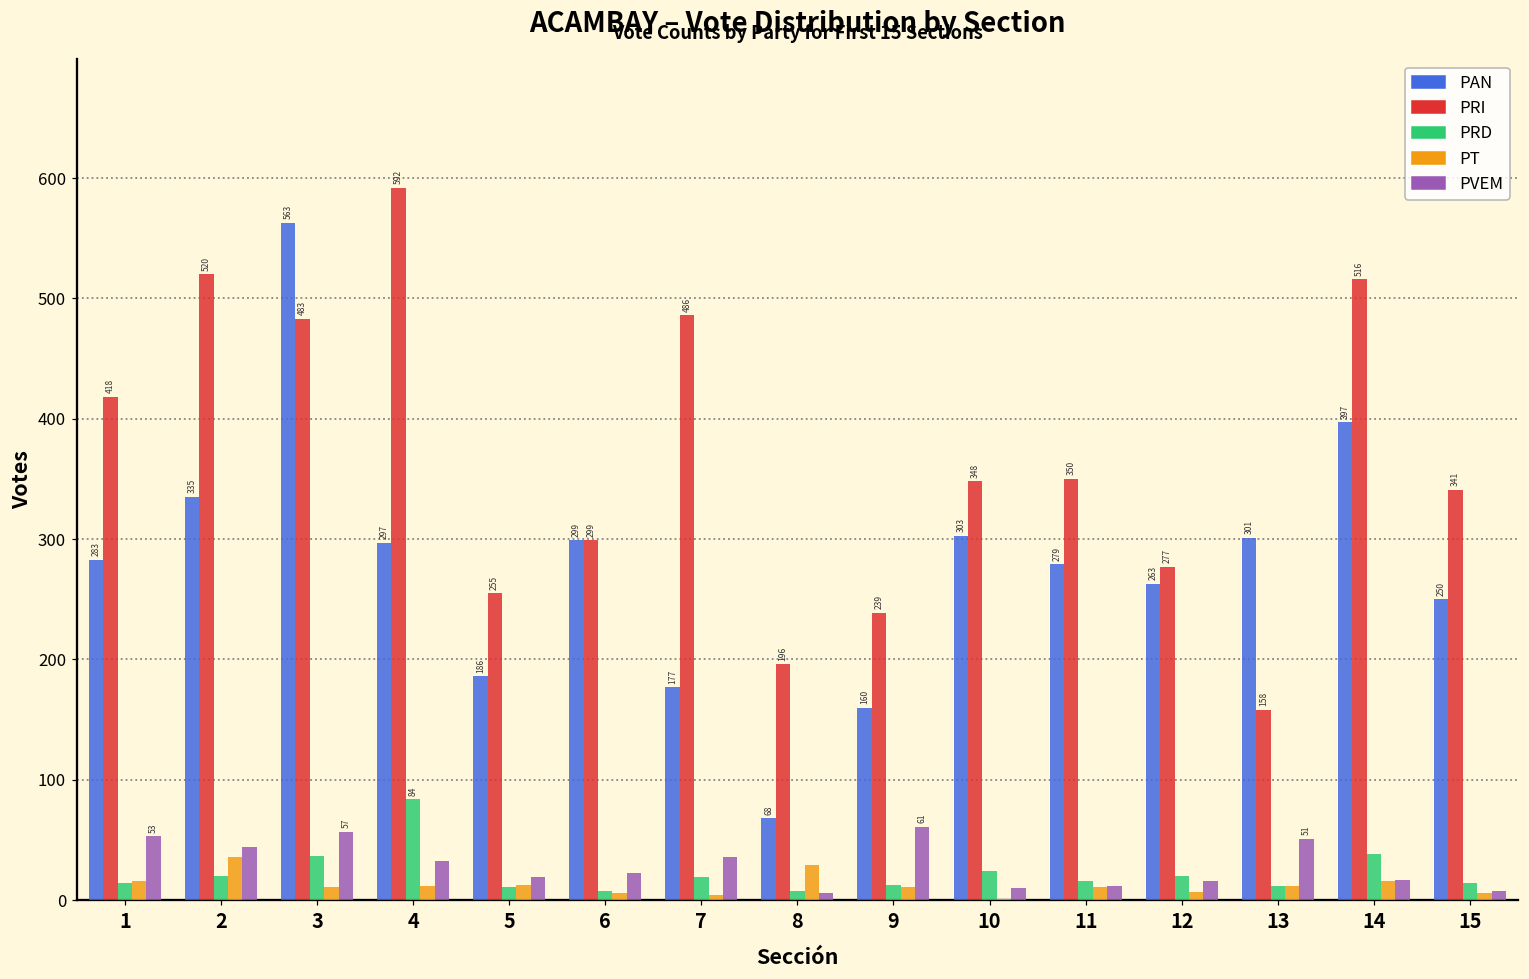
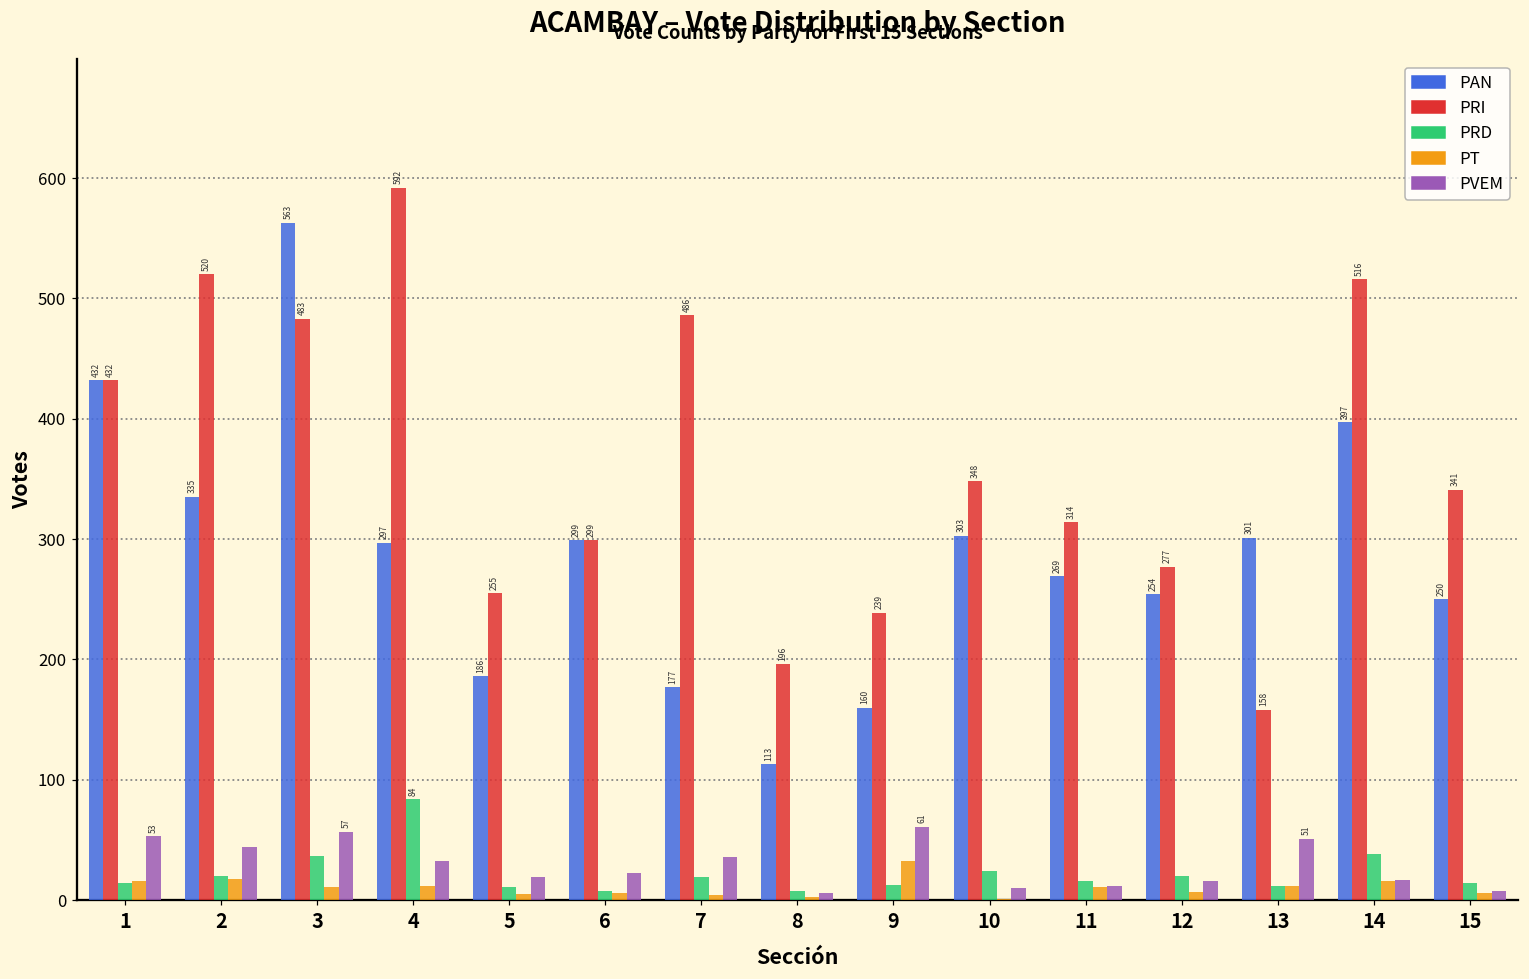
PAN, 1: 283 -> 432
PRI, 1: 418 -> 432
PT, 2: 36 -> 18
PT, 5: 13 -> 5
PAN, 8: 68 -> 113
PT, 8: 29 -> 3
PT, 9: 11 -> 33
PAN, 11: 279 -> 269
PRI, 11: 350 -> 314
PAN, 12: 263 -> 254
